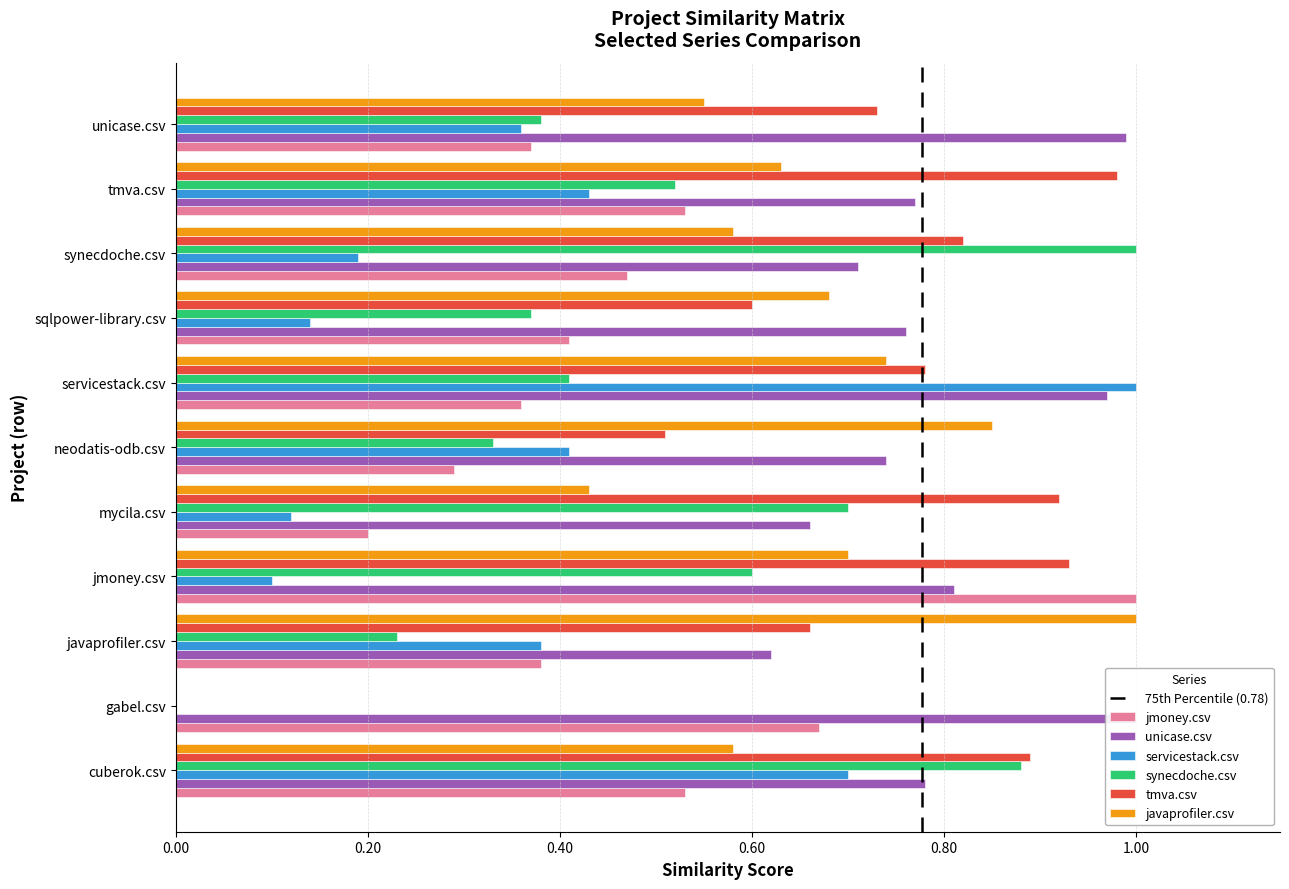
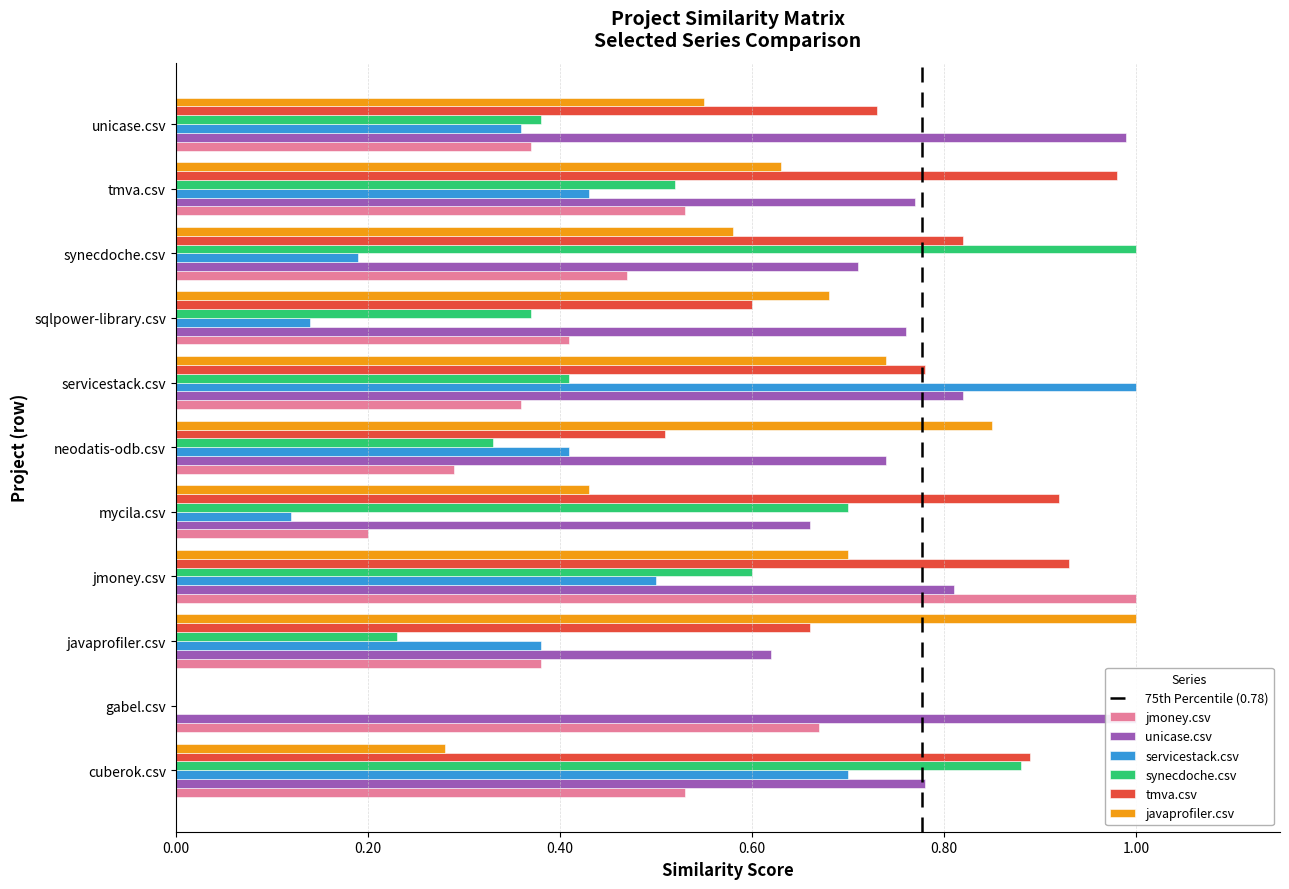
unicase.csv, servicestack.csv: 0.97 -> 0.82
servicestack.csv, jmoney.csv: 0.1 -> 0.5
javaprofiler.csv, cuberok.csv: 0.58 -> 0.28
